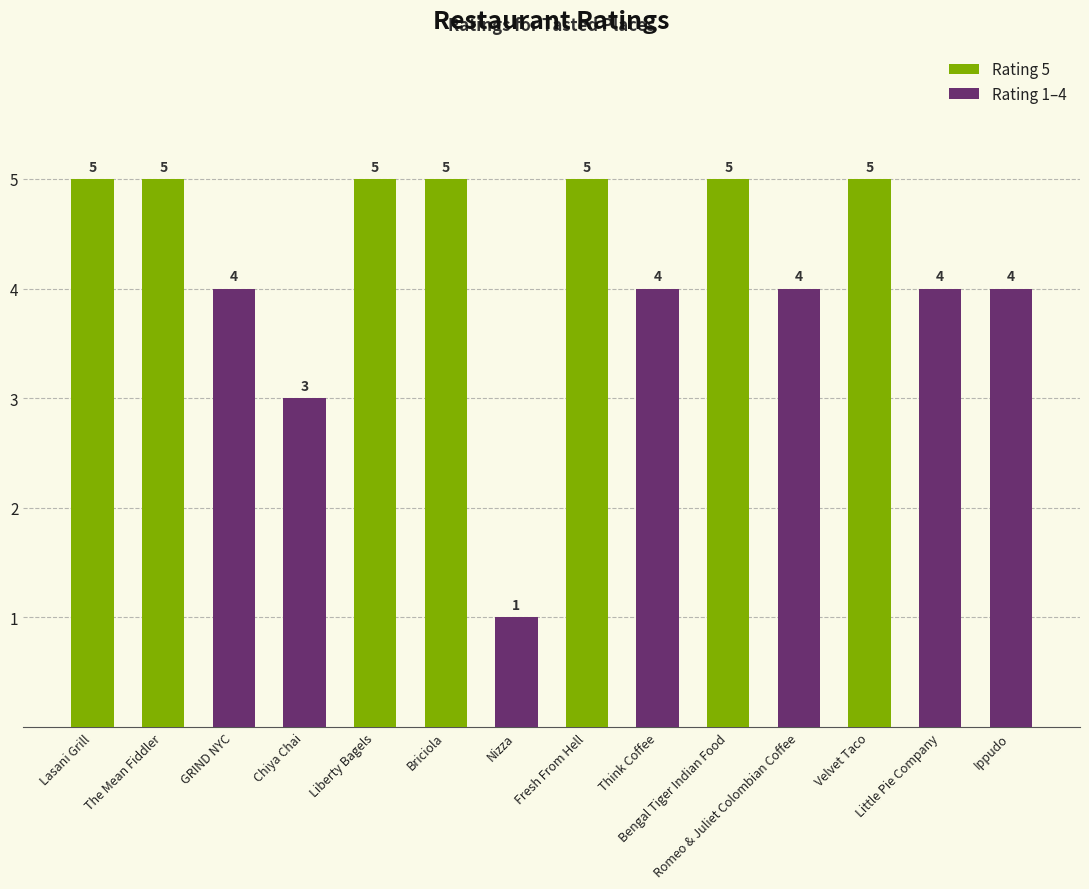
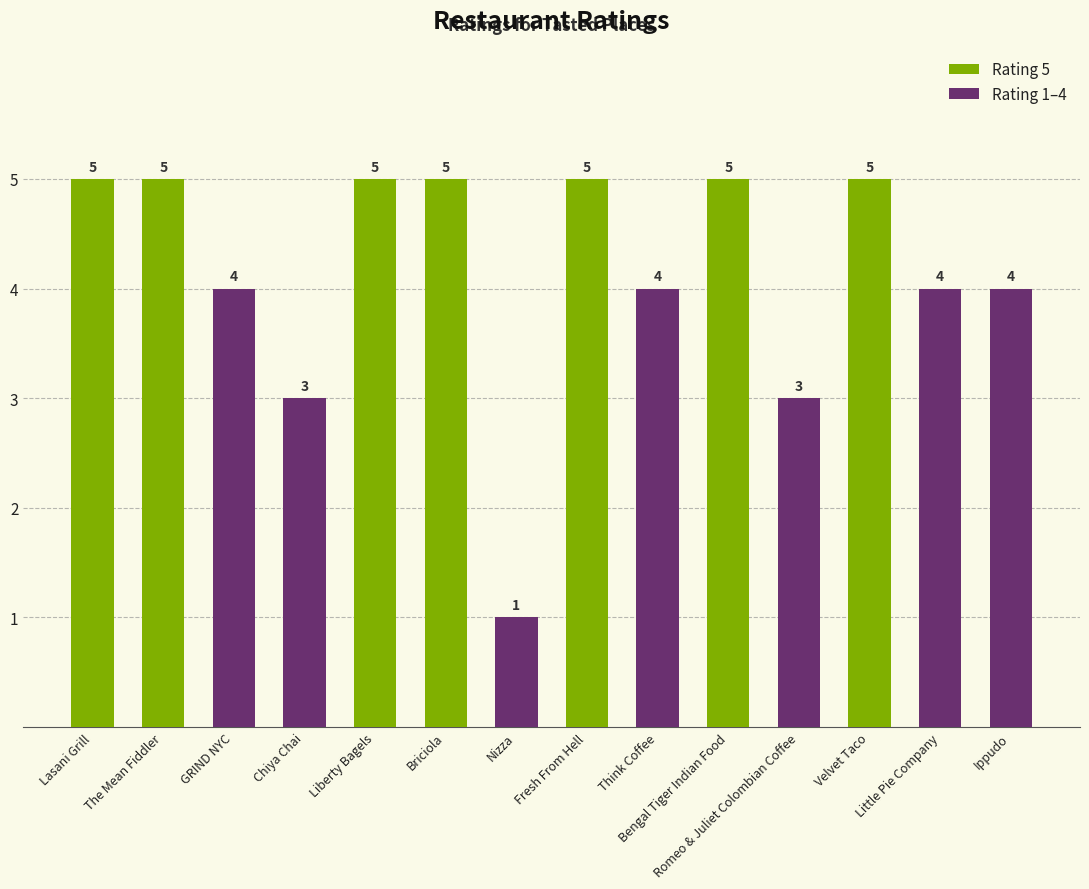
Rating 1–4, Romeo & Juliet Colombian Coffee: 4 -> 3
